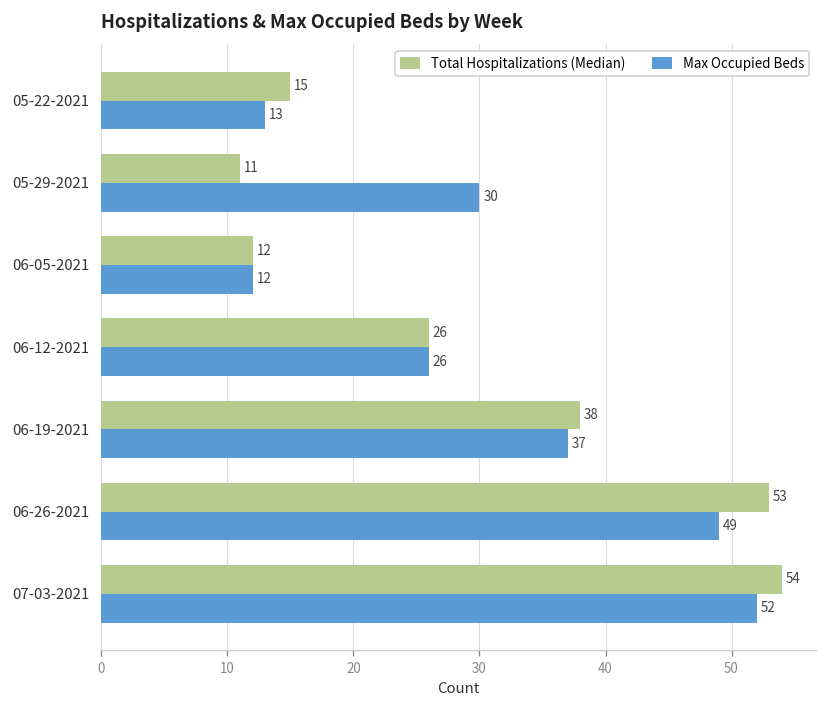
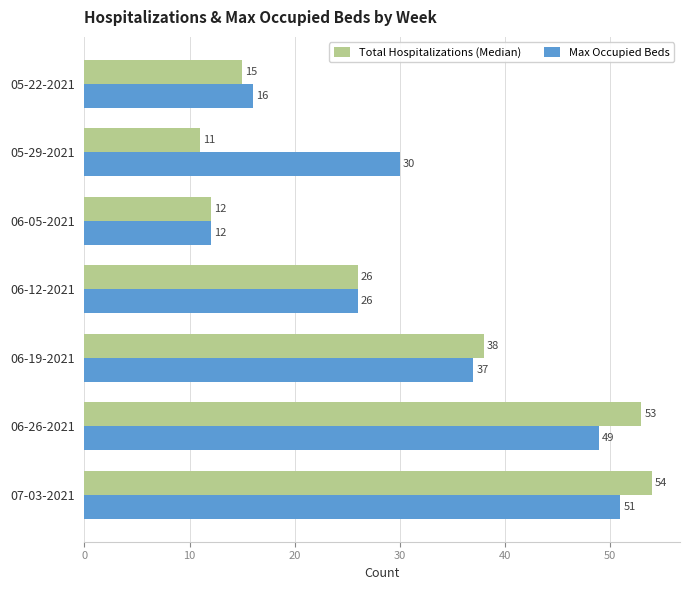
Max Occupied Beds, 05-22-2021: 13 -> 16
Max Occupied Beds, 07-03-2021: 52 -> 51
